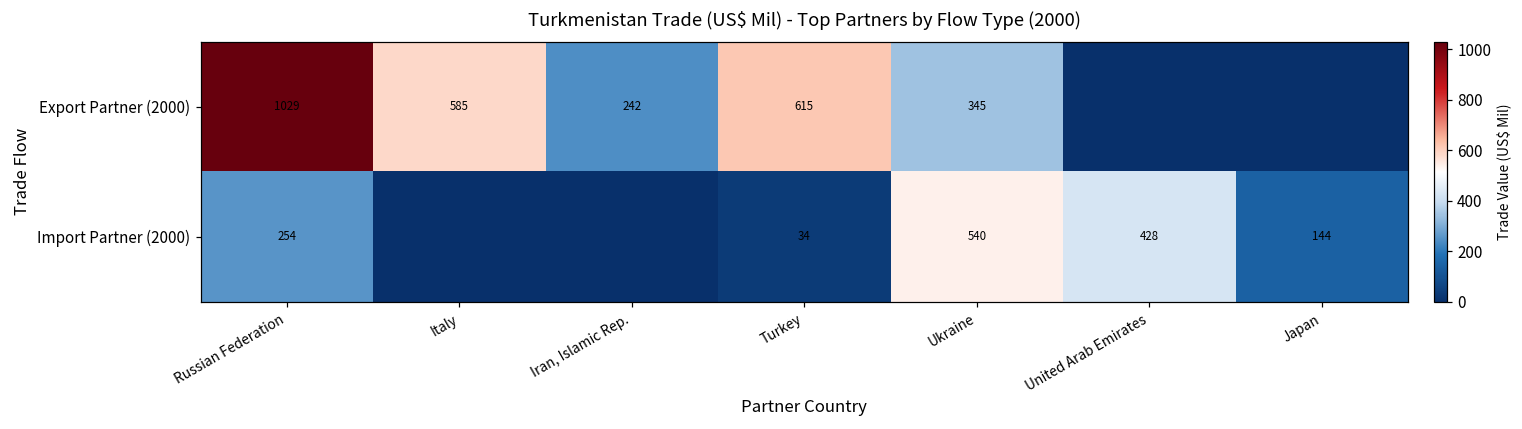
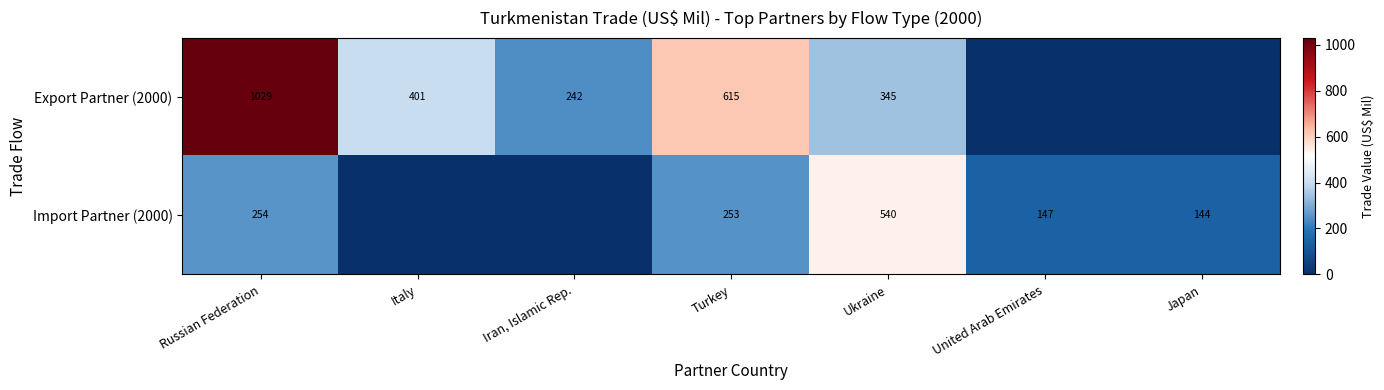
Export Partner (2000), Italy: 585 -> 401
Import Partner (2000), Turkey: 34 -> 253
Import Partner (2000), United Arab Emirates: 428 -> 147
